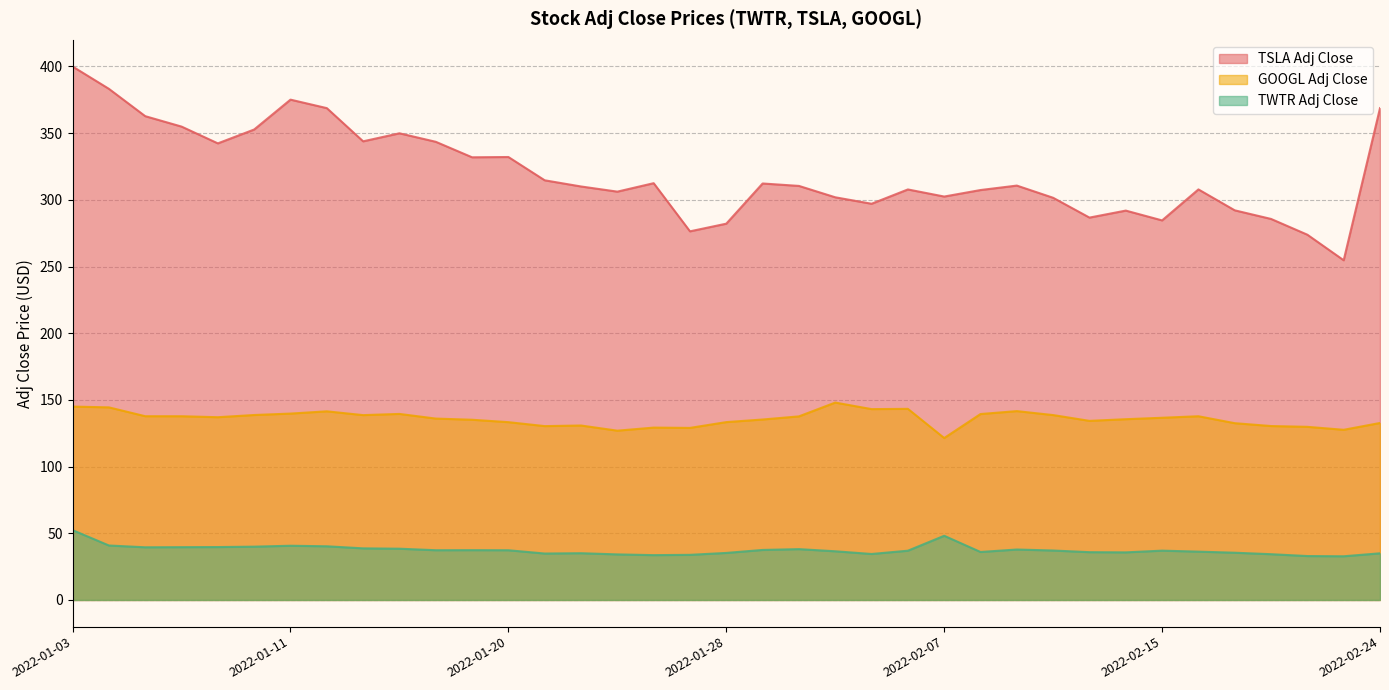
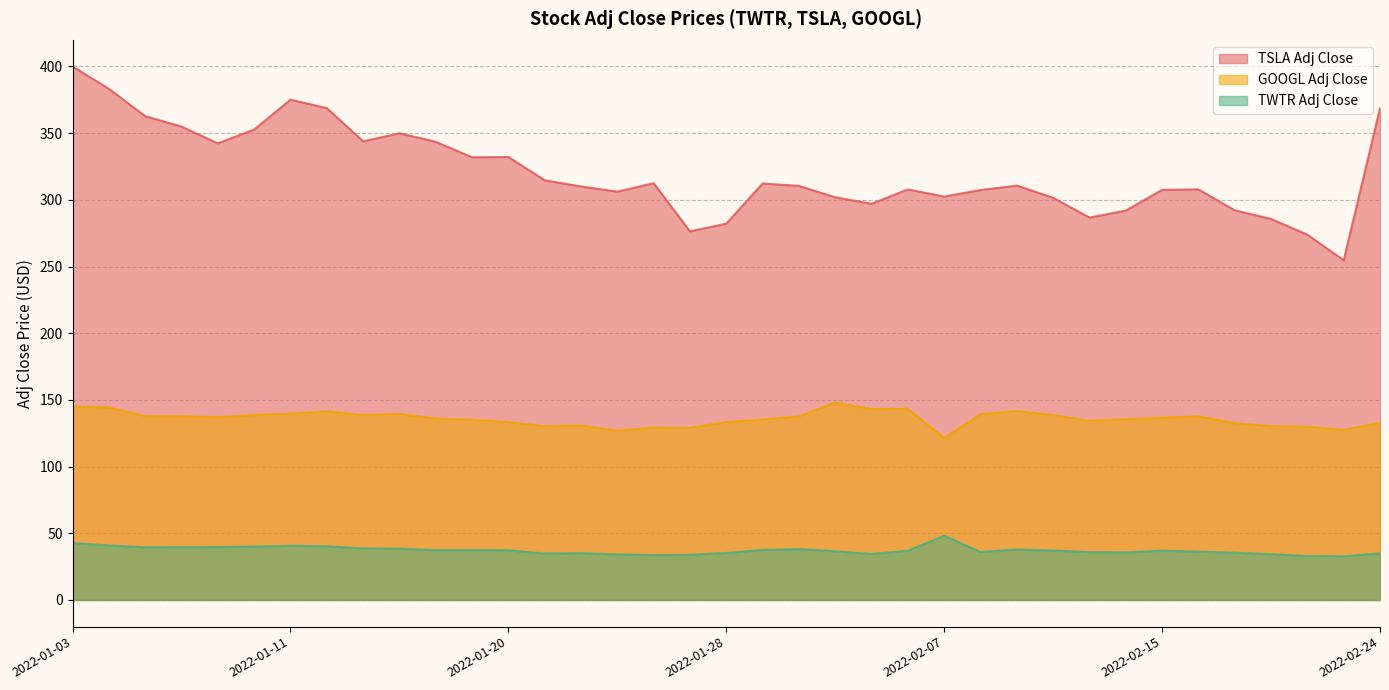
TWTR Adj Close, 2022-01-03: 52 -> 43
TSLA Adj Close, 2022-02-15: 285 -> 307
